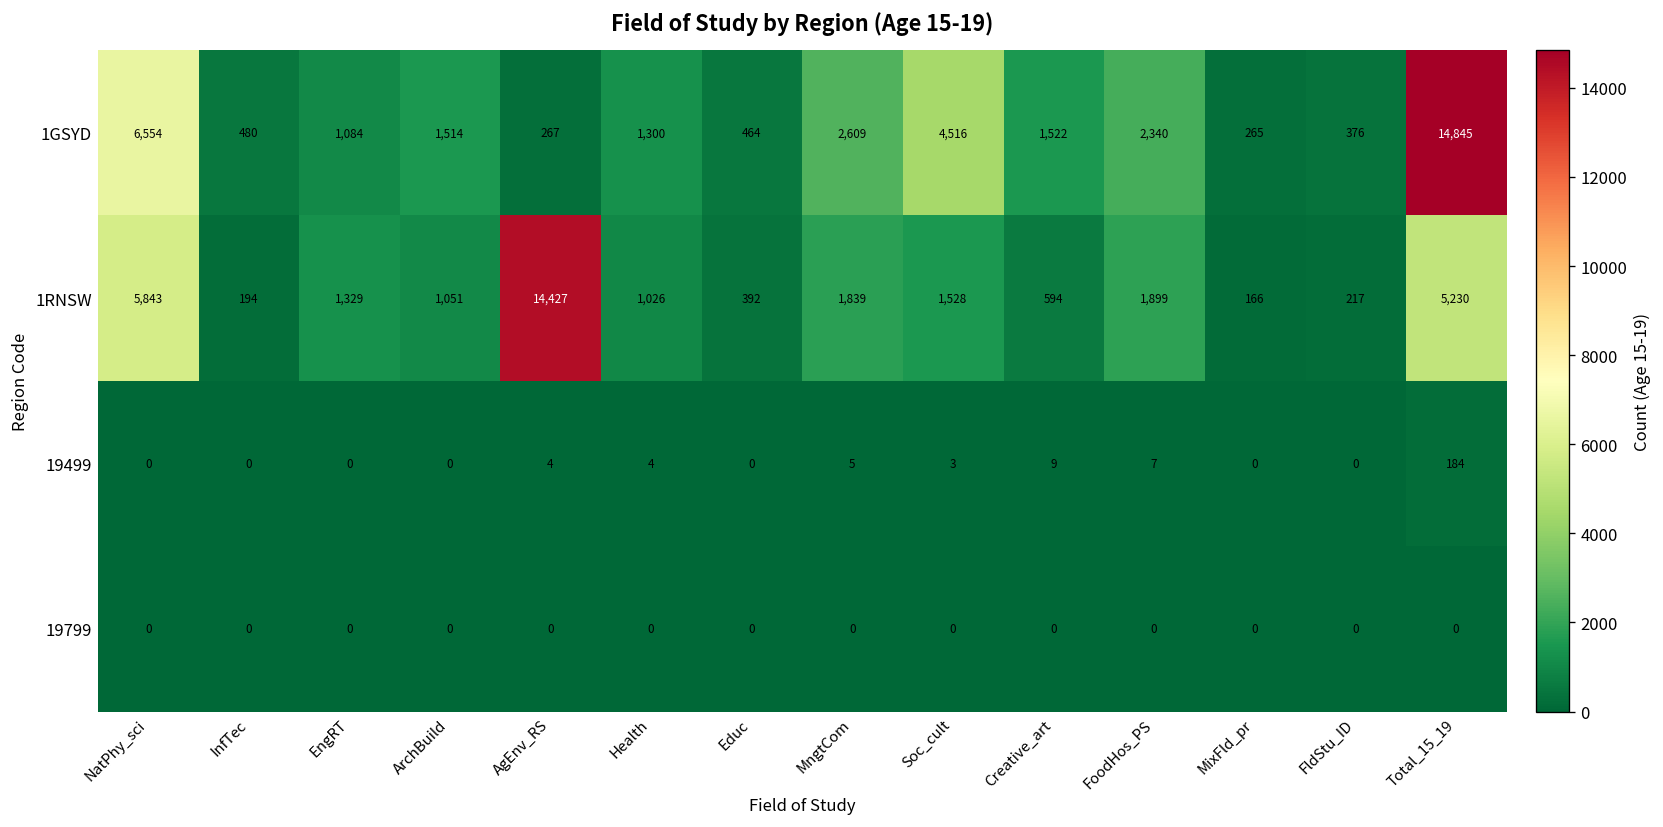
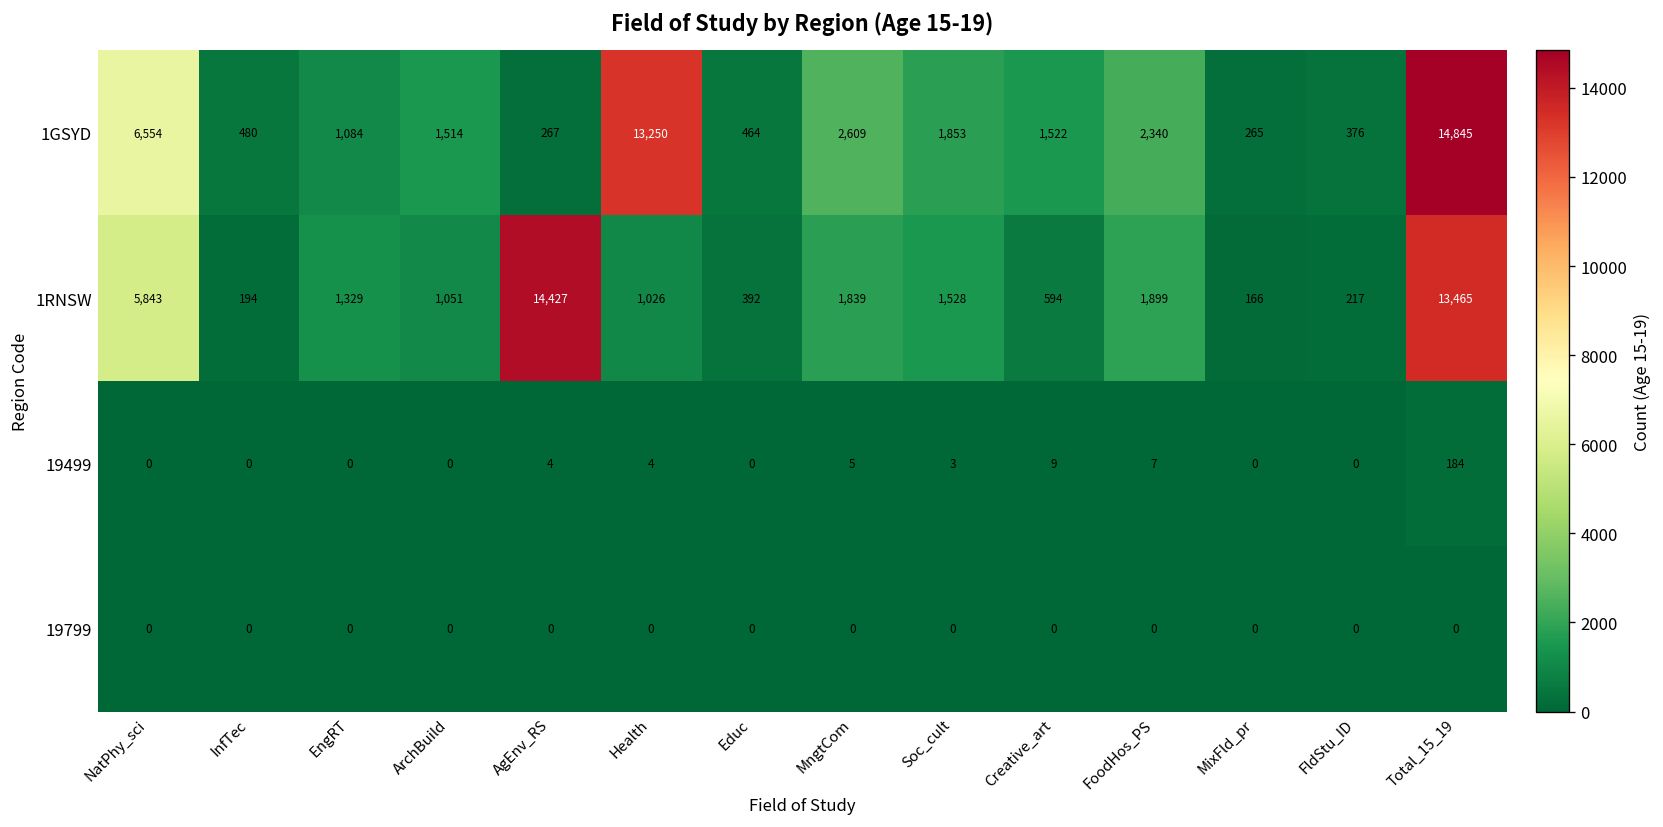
1GSYD, Health: 1,300 -> 13,250
1GSYD, Soc_cult: 4,516 -> 1,853
1RNSW, Total_15_19: 5,230 -> 13,465
